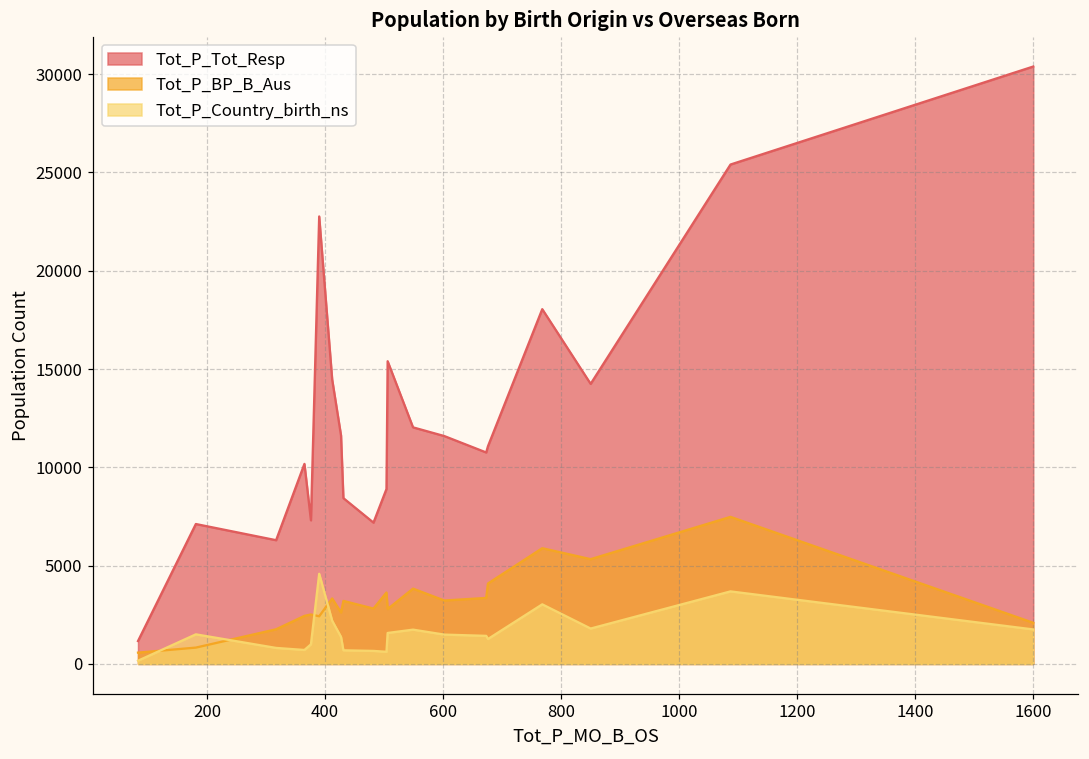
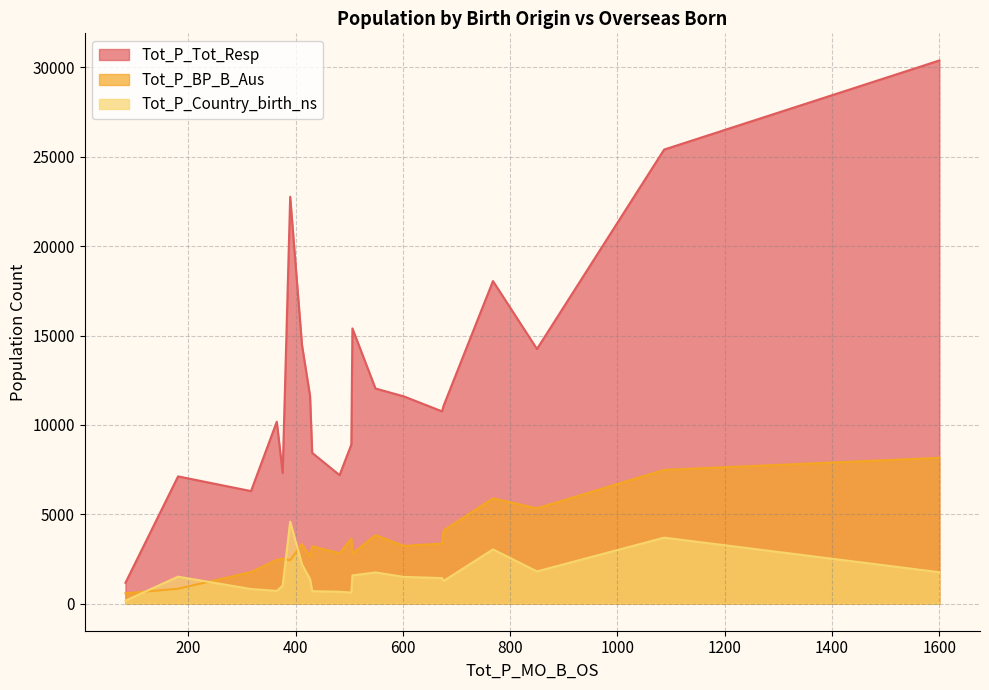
Tot_P_BP_B_Aus, 1600: 2100 -> 8200
